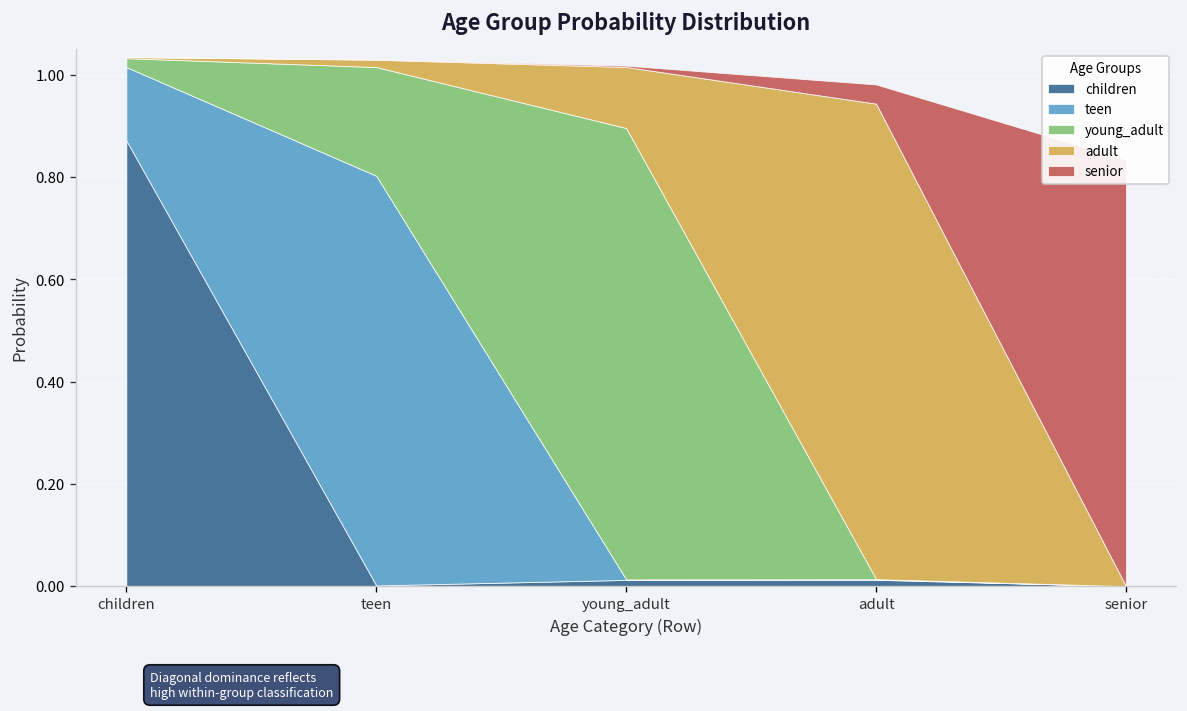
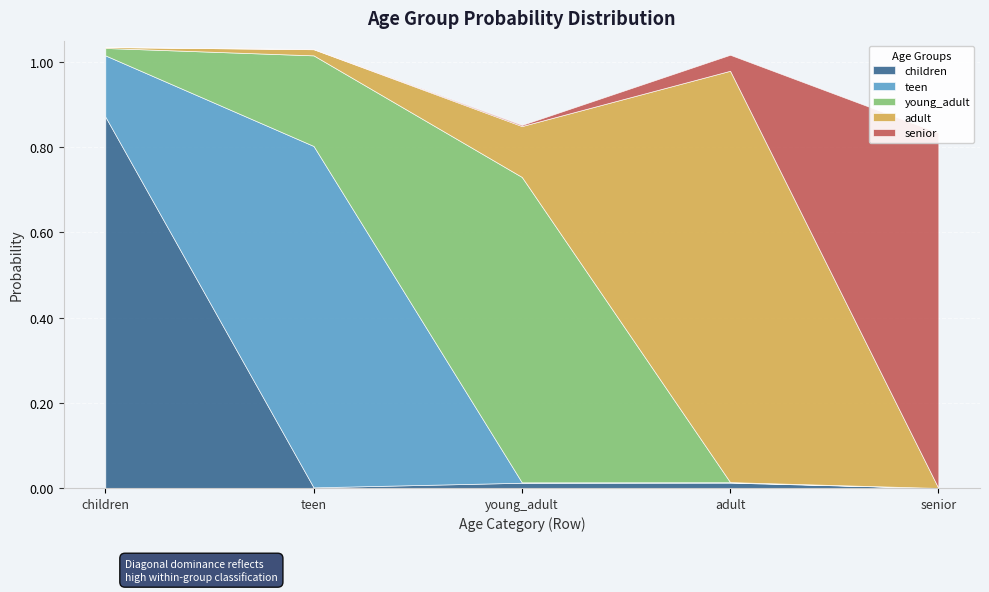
young_adult, young_adult: 0.88 -> 0.72
adult, adult: 0.93 -> 0.97
